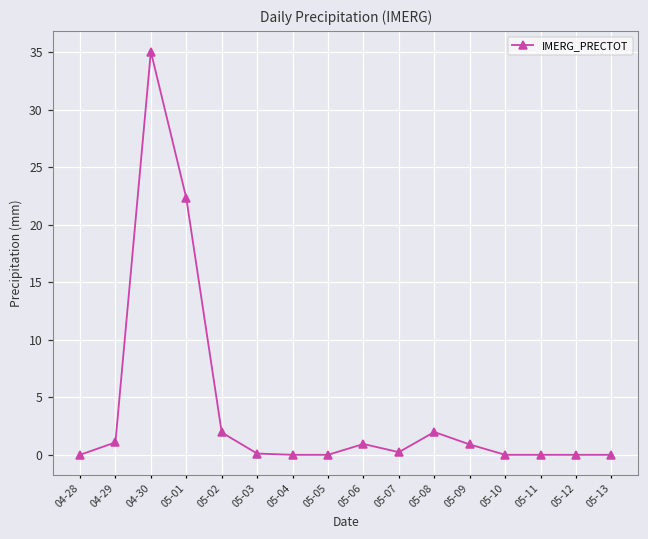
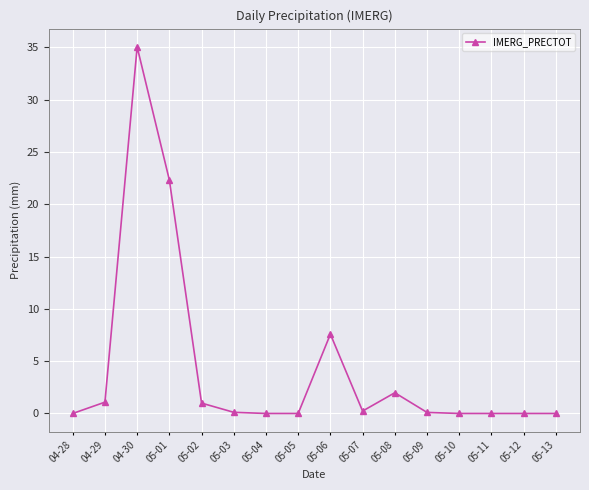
05-02: 1.9 -> 1.0
05-06: 0.9 -> 7.6
05-09: 0.9 -> 0.1
